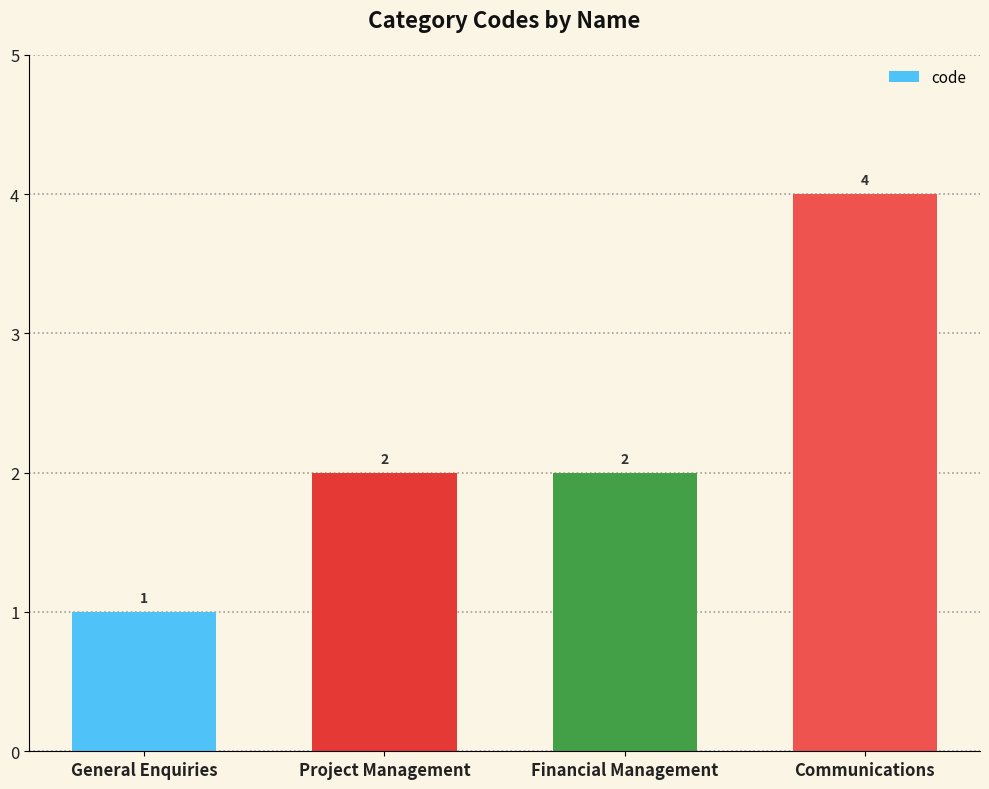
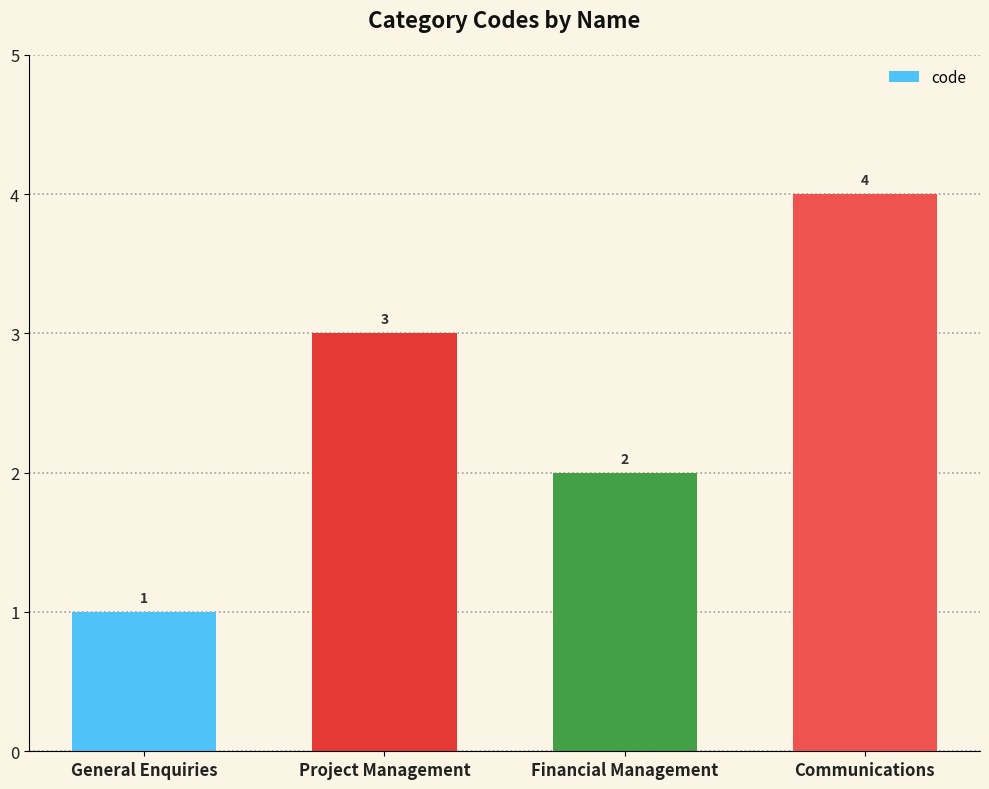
Project Management: 2 -> 3
